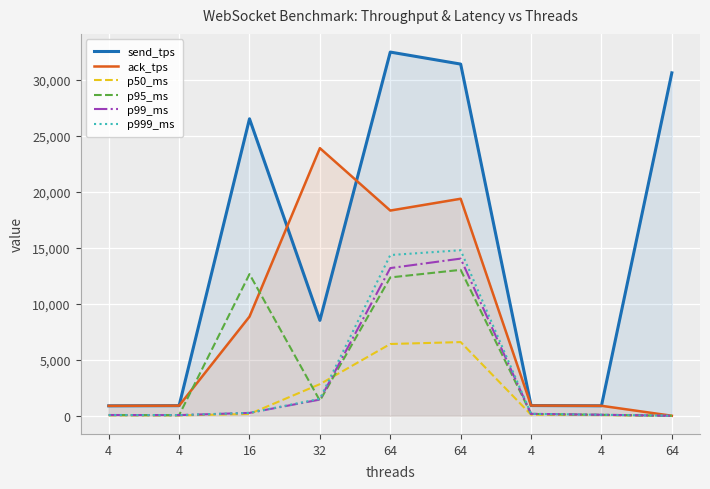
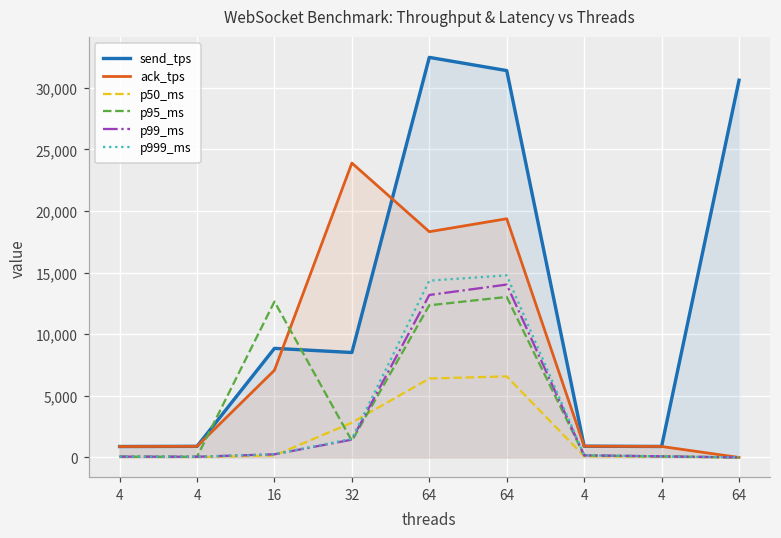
send_tps, 16: 26,500 -> 8,900
ack_tps, 16: 8,900 -> 7,100
